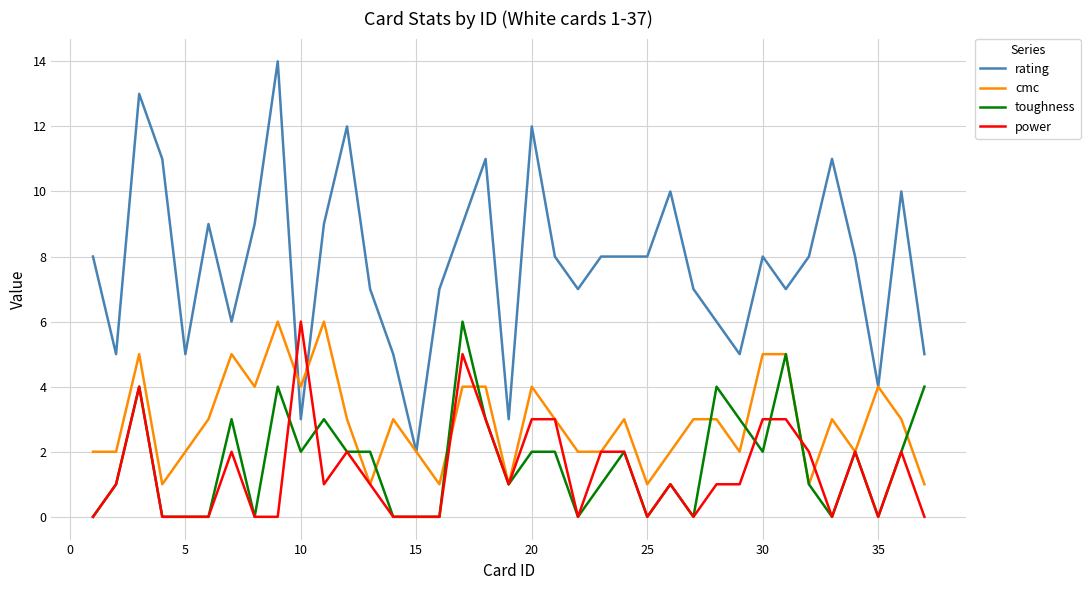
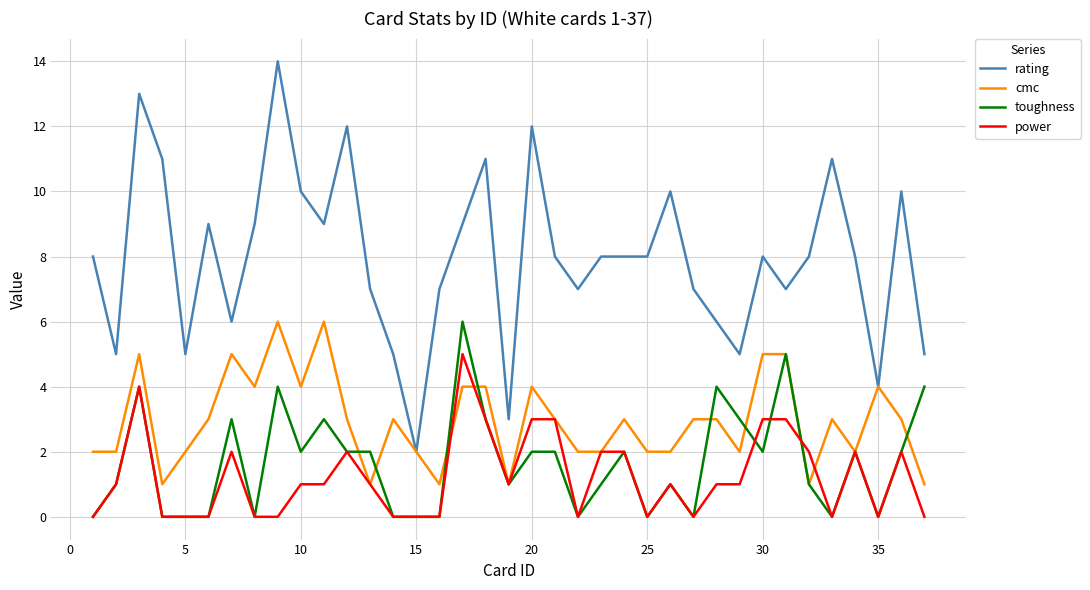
rating, 10: 3 -> 10
power, 10: 6 -> 1
cmc, 25: 1 -> 2
